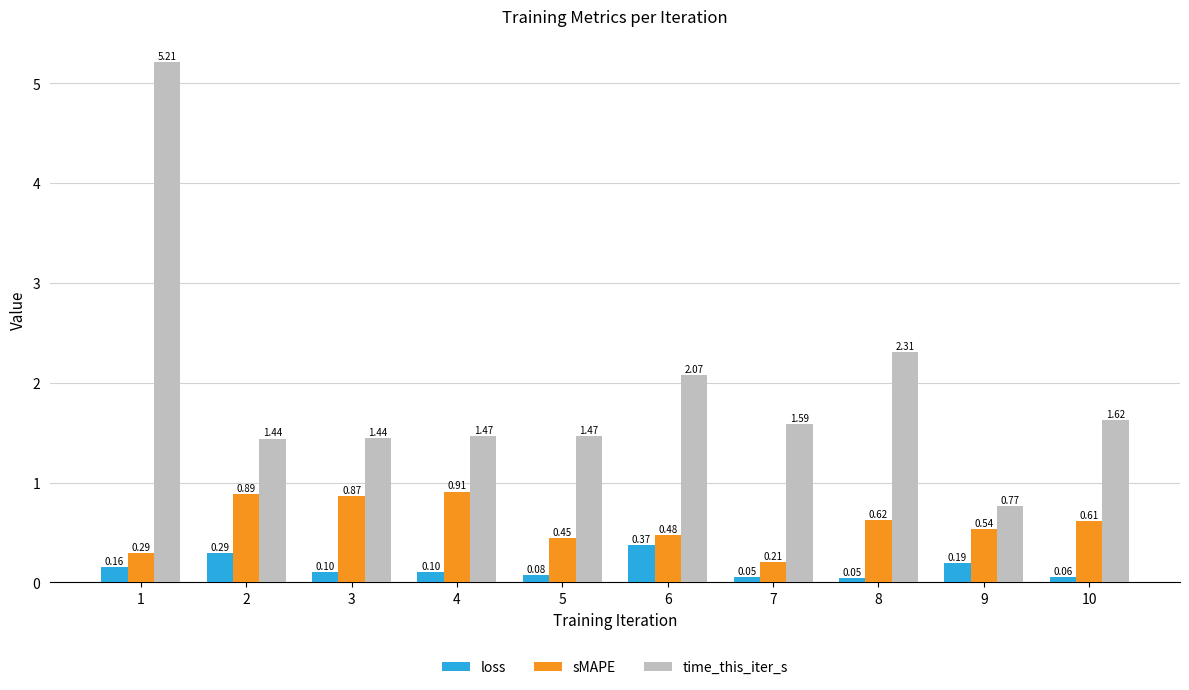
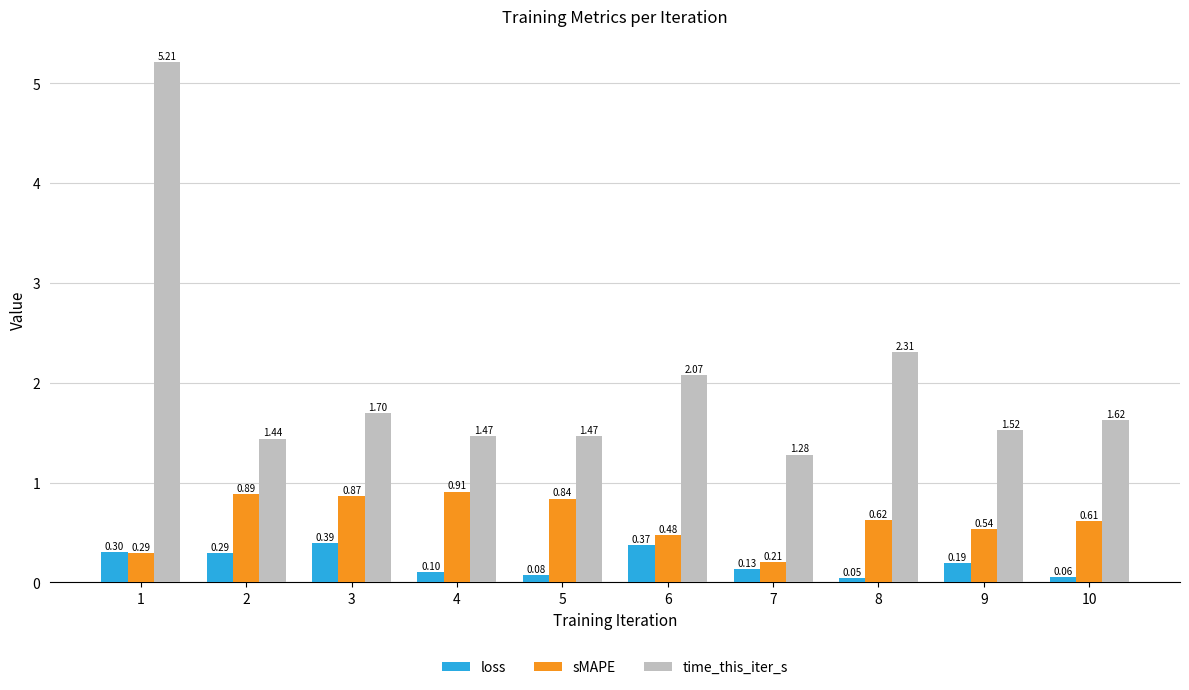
loss, 1: 0.16 -> 0.30
loss, 3: 0.10 -> 0.39
time_this_iter_s, 3: 1.44 -> 1.70
sMAPE, 5: 0.45 -> 0.84
loss, 7: 0.05 -> 0.13
time_this_iter_s, 7: 1.59 -> 1.28
time_this_iter_s, 9: 0.77 -> 1.52
